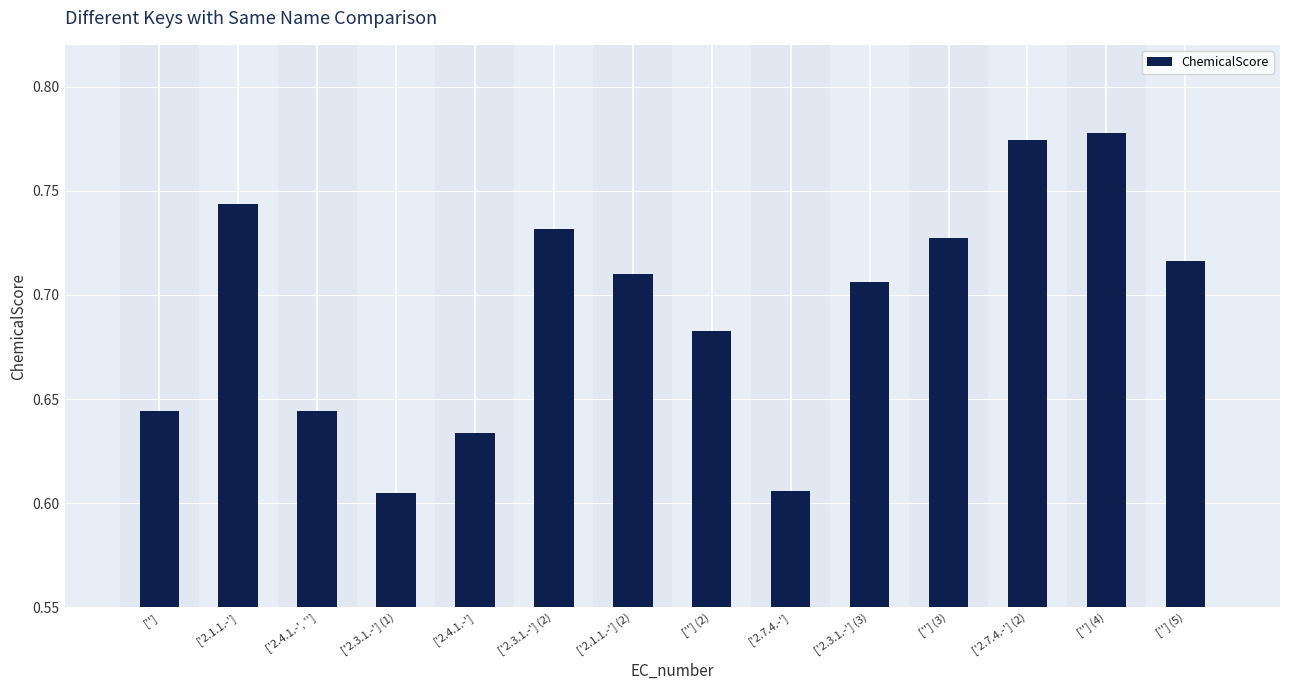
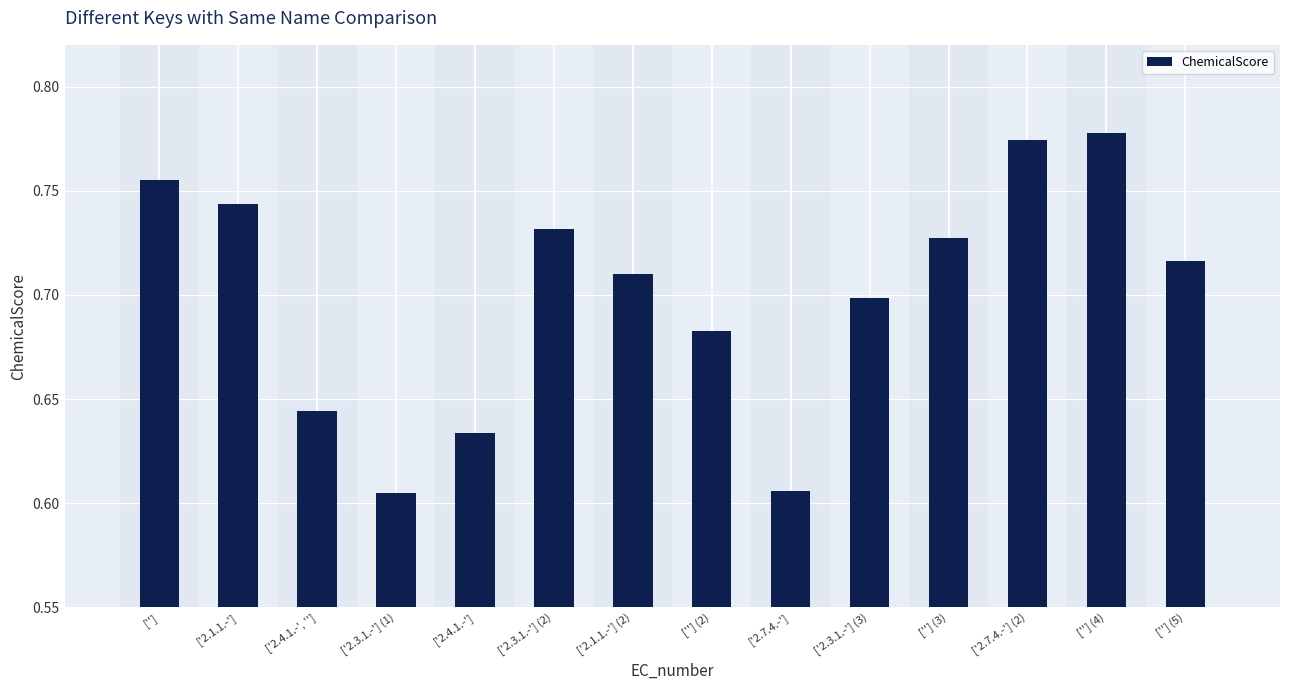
['']: 0.644 -> 0.755
['2.3.1.-'] (3): 0.706 -> 0.699
